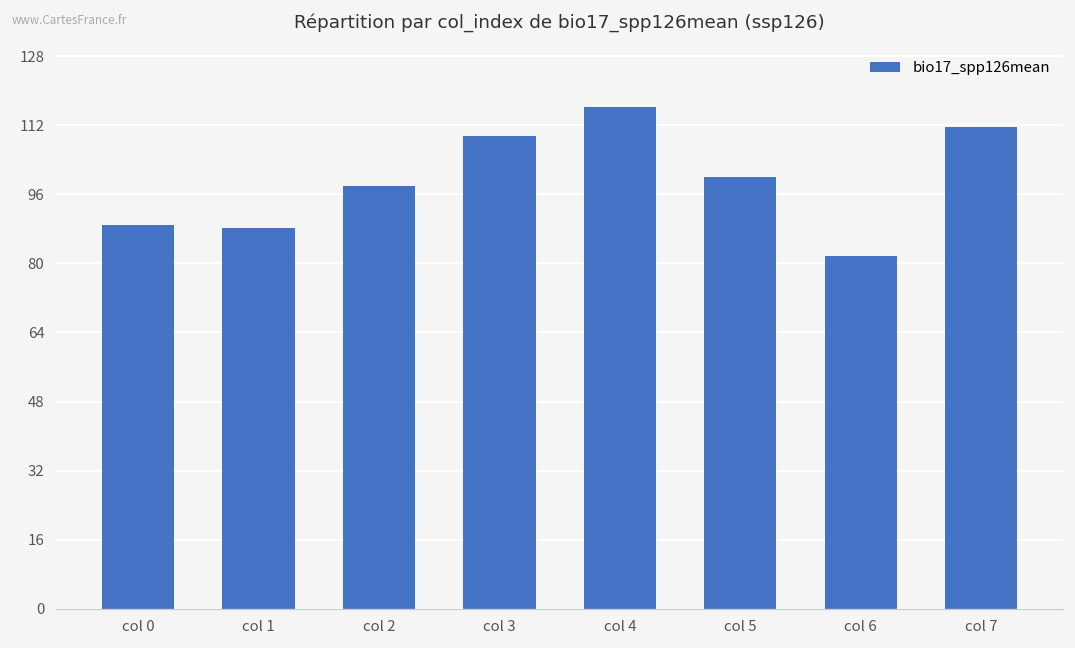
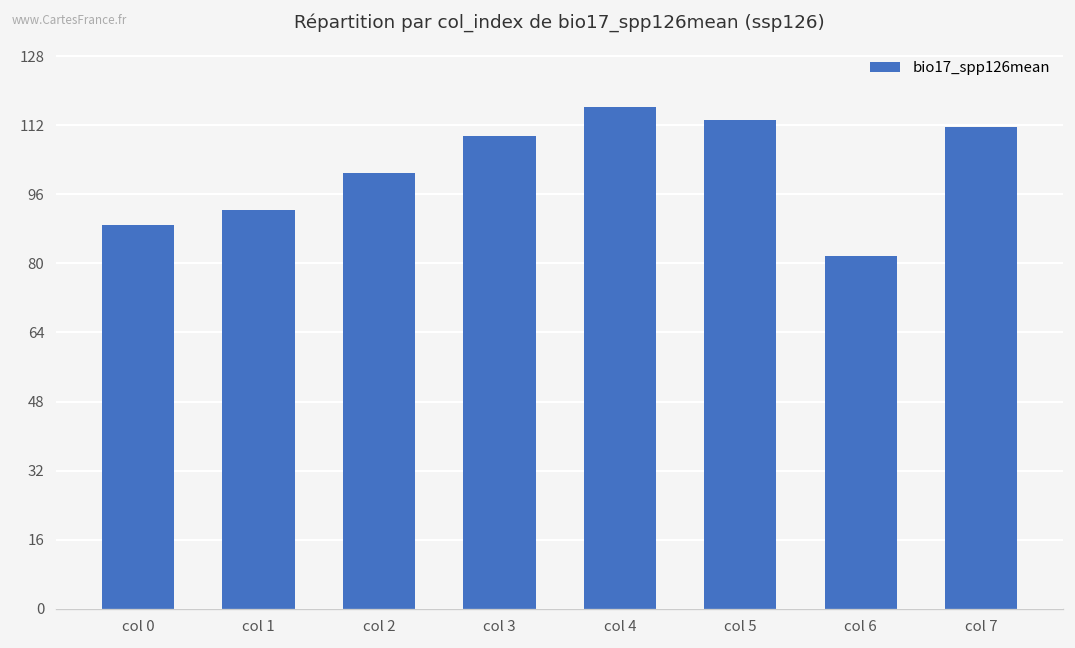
col 1: 88 -> 92
col 2: 98 -> 101
col 5: 100 -> 113
